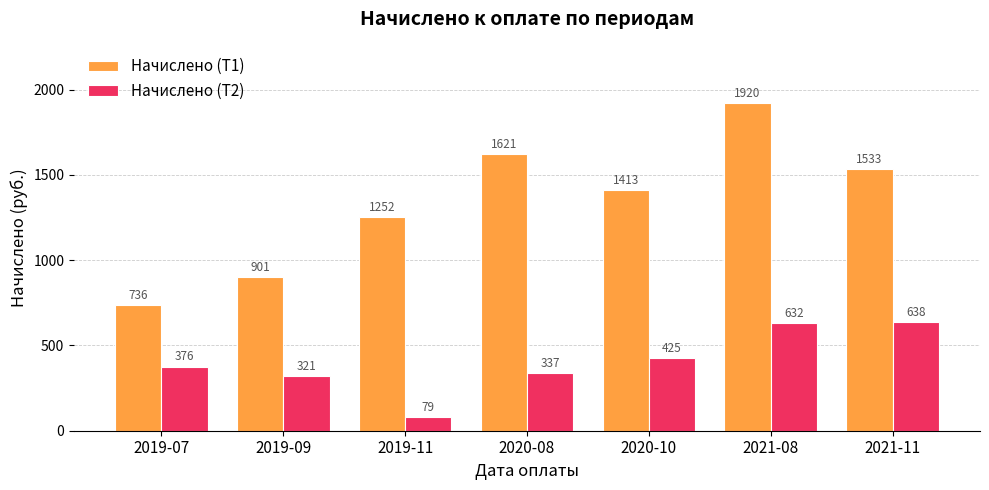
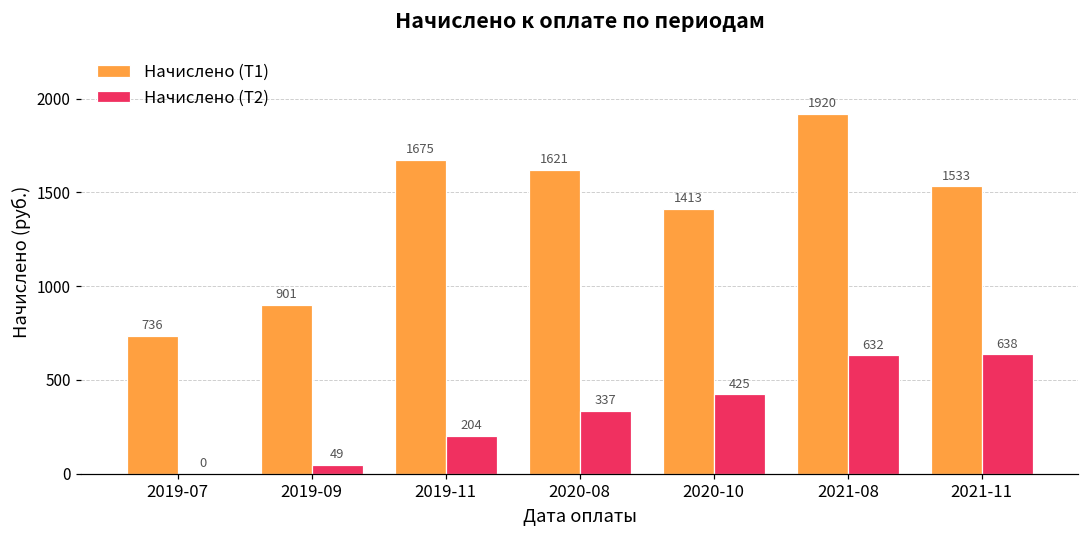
Начислено (Т2), 2019-07: 376 -> 0
Начислено (Т2), 2019-09: 321 -> 49
Начислено (Т1), 2019-11: 1252 -> 1675
Начислено (Т2), 2019-11: 79 -> 204
